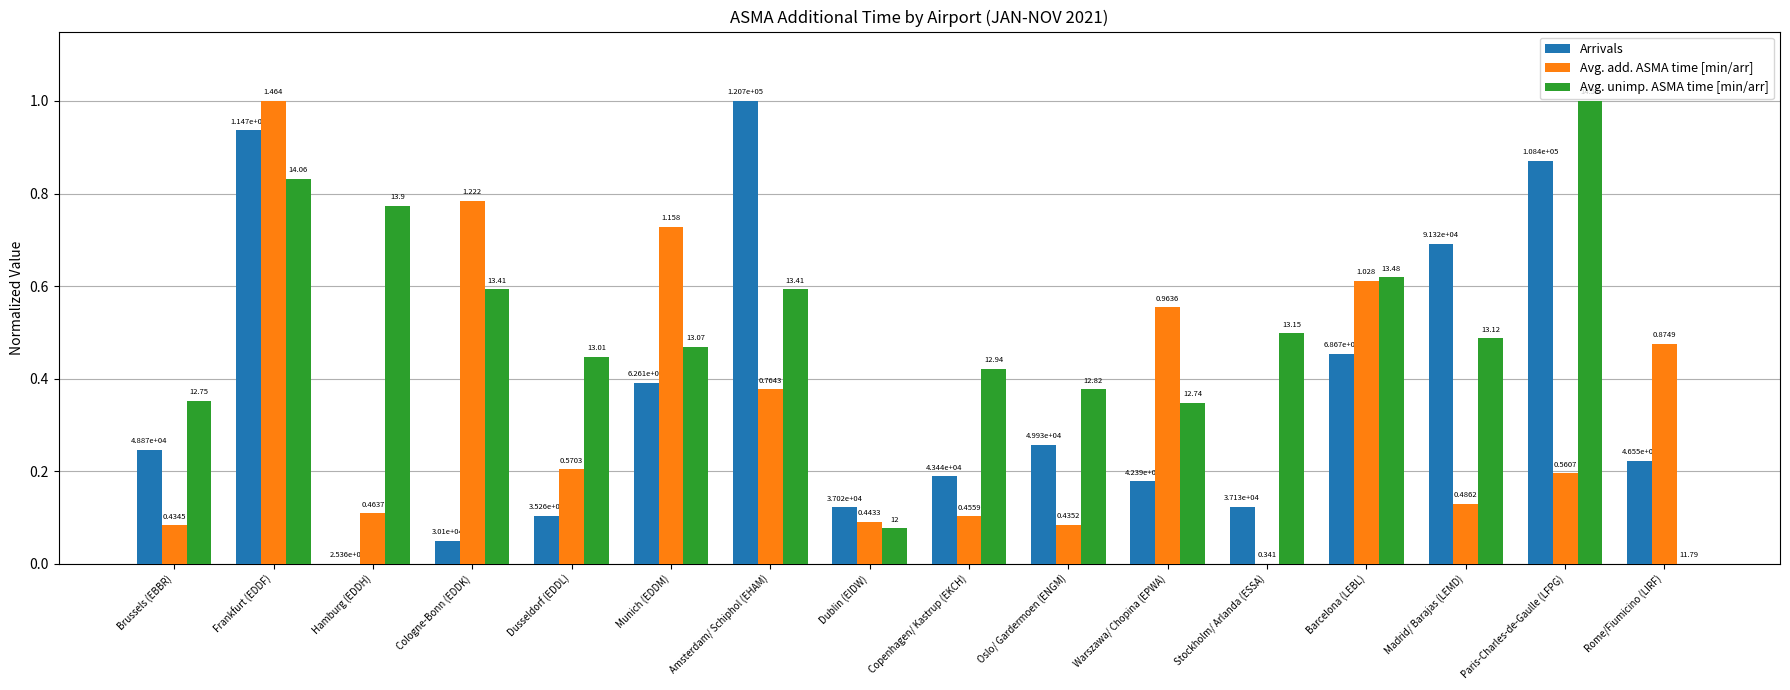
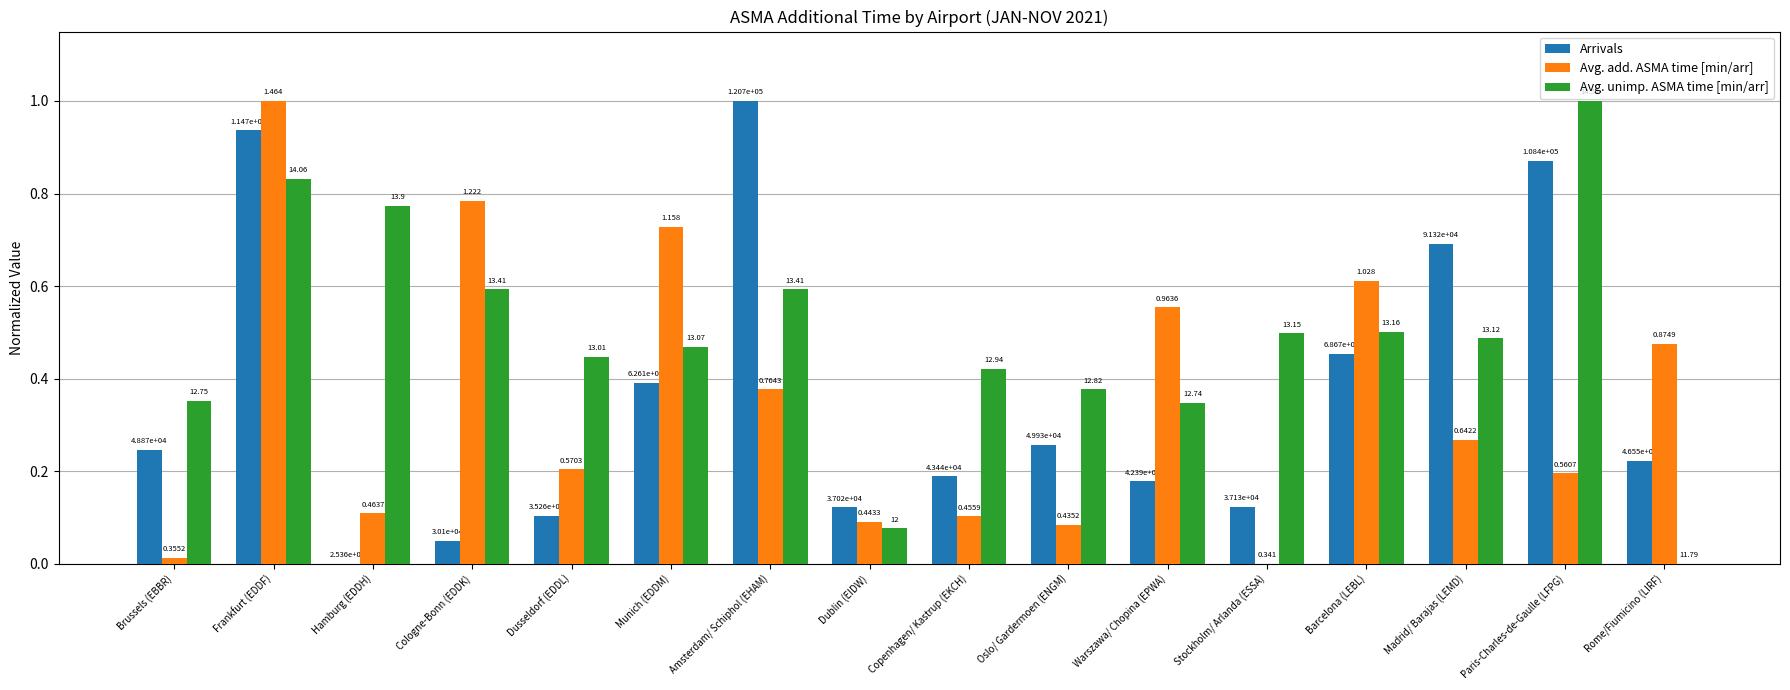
Avg. add. ASMA time [min/arr], Brussels (EBBR): 0.4345 -> 0.3552
Avg. unimp. ASMA time [min/arr], Barcelona (LEBL): 13.48 -> 13.16
Avg. add. ASMA time [min/arr], Madrid/ Barajas (LEMD): 0.4862 -> 0.6422
